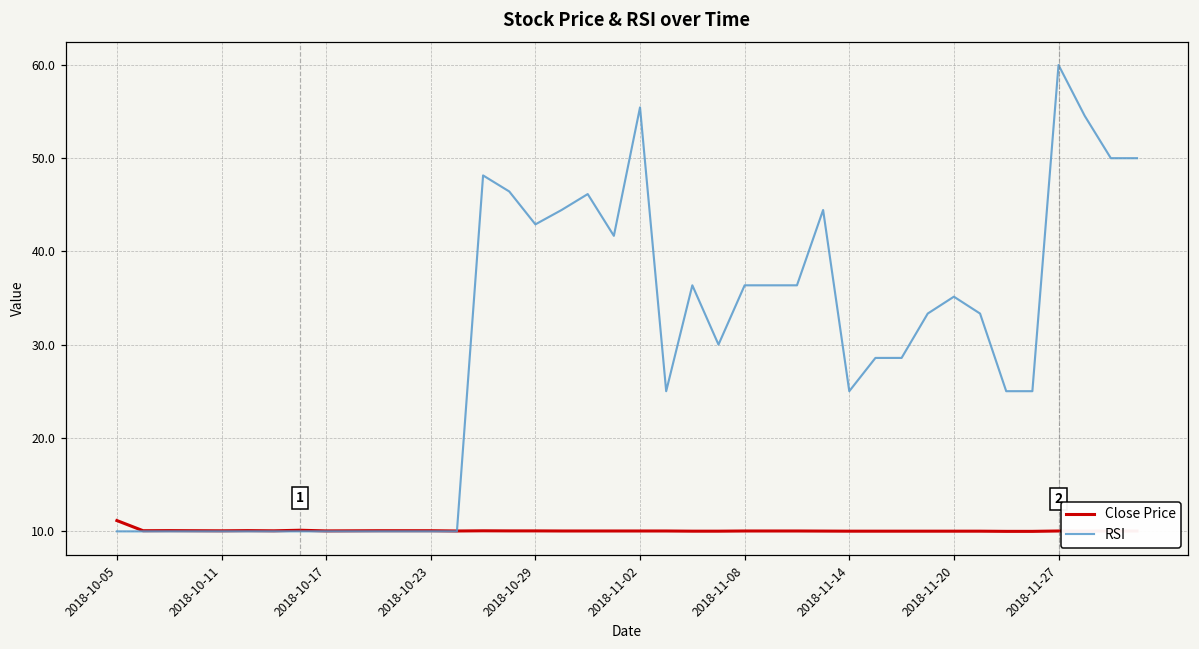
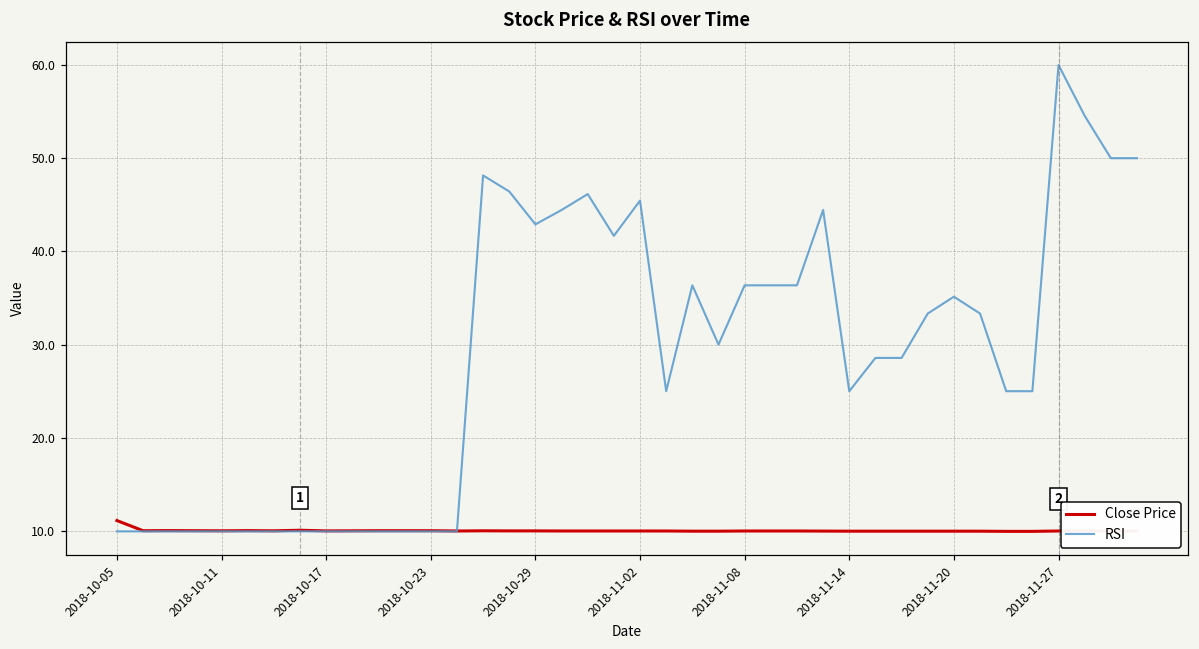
RSI, 2018-11-02: 55 -> 45
